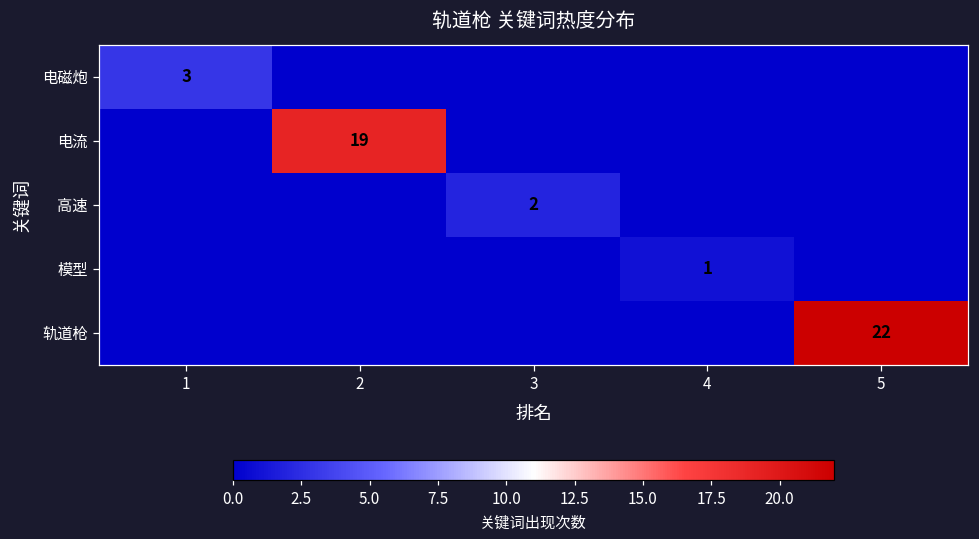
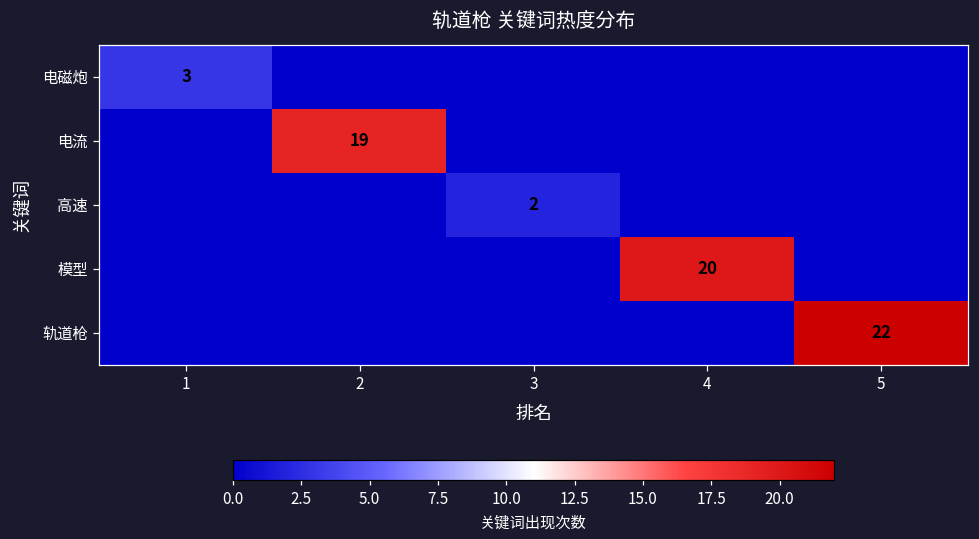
模型, 4: 1 -> 20
